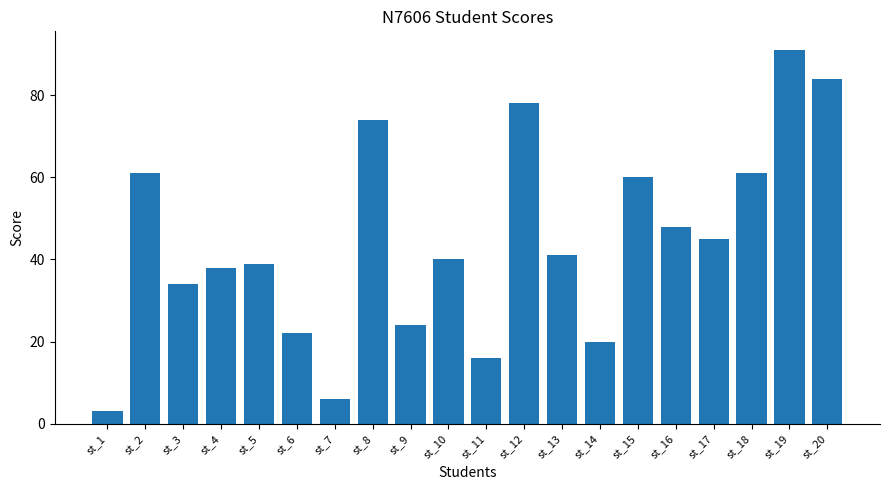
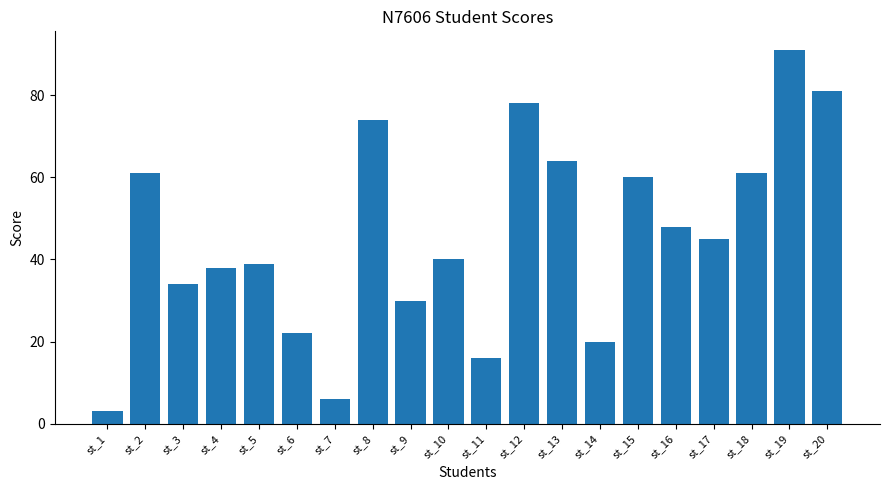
st_9: 24 -> 30
st_13: 41 -> 64
st_20: 84 -> 81
